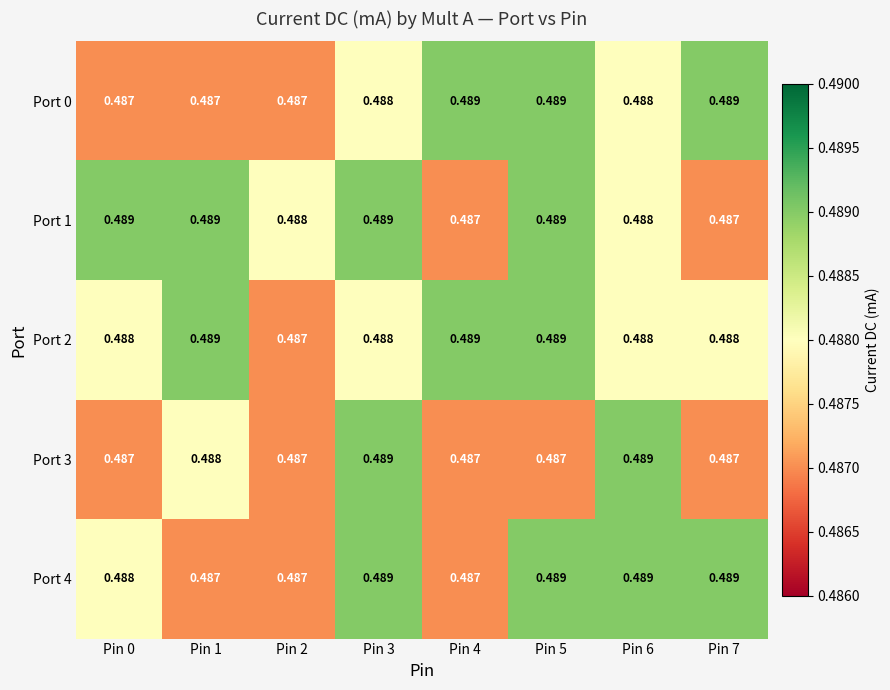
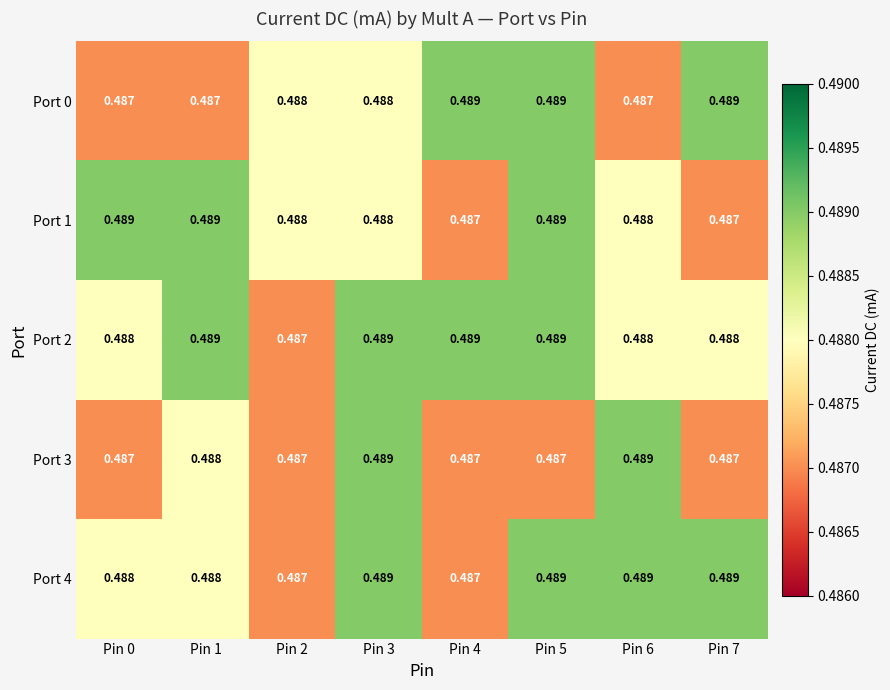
Port 0, Pin 2: 0.487 -> 0.488
Port 0, Pin 6: 0.488 -> 0.487
Port 1, Pin 3: 0.489 -> 0.488
Port 2, Pin 3: 0.488 -> 0.489
Port 4, Pin 1: 0.487 -> 0.488
